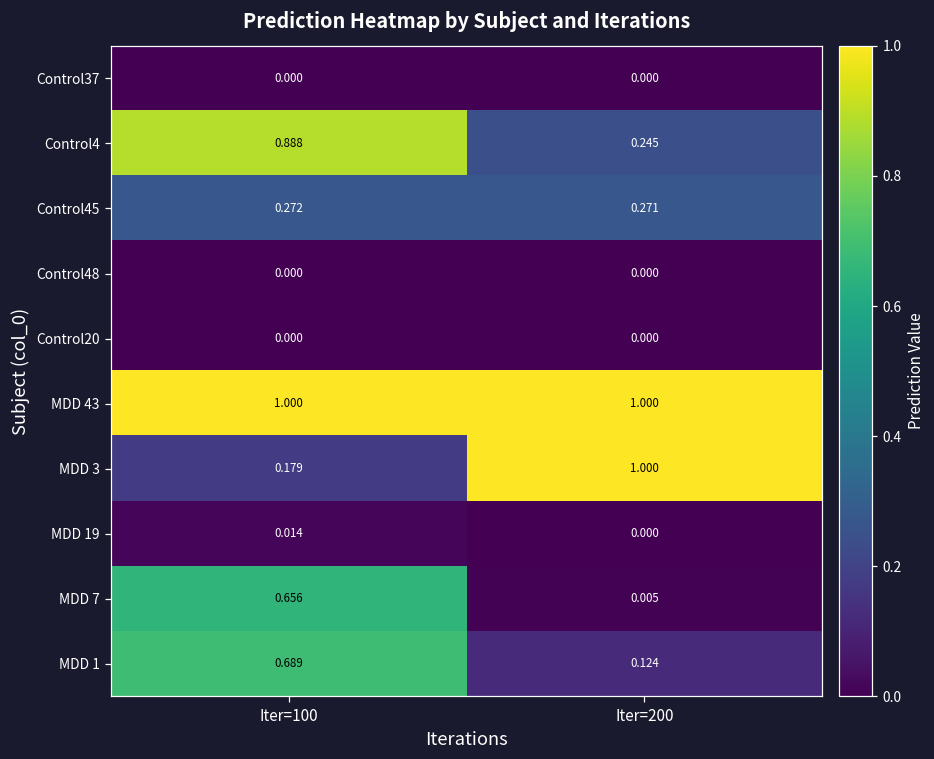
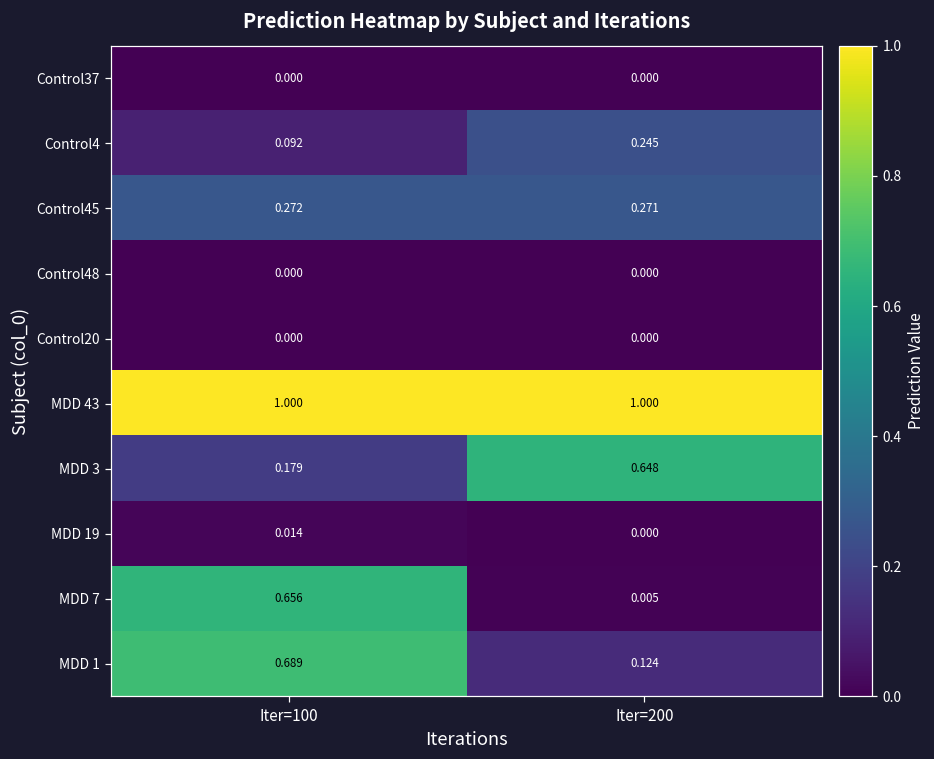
Control4, Iter=100: 0.888 -> 0.092
MDD 3, Iter=200: 1.000 -> 0.648
